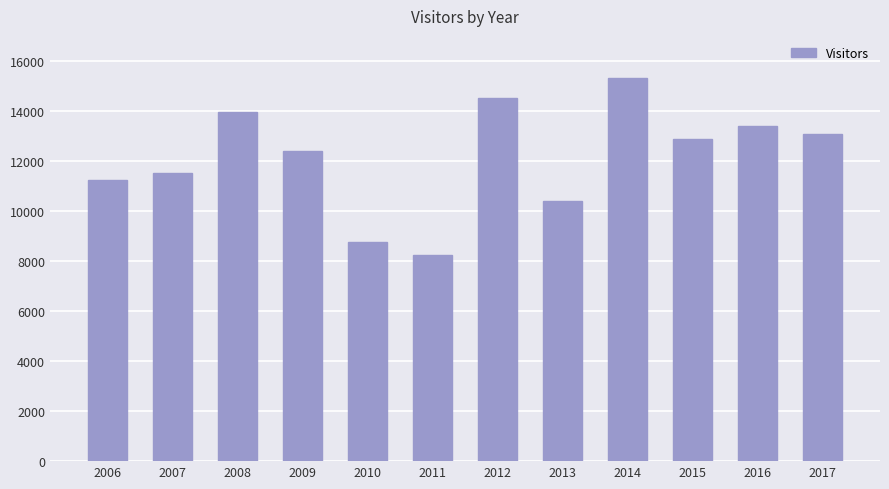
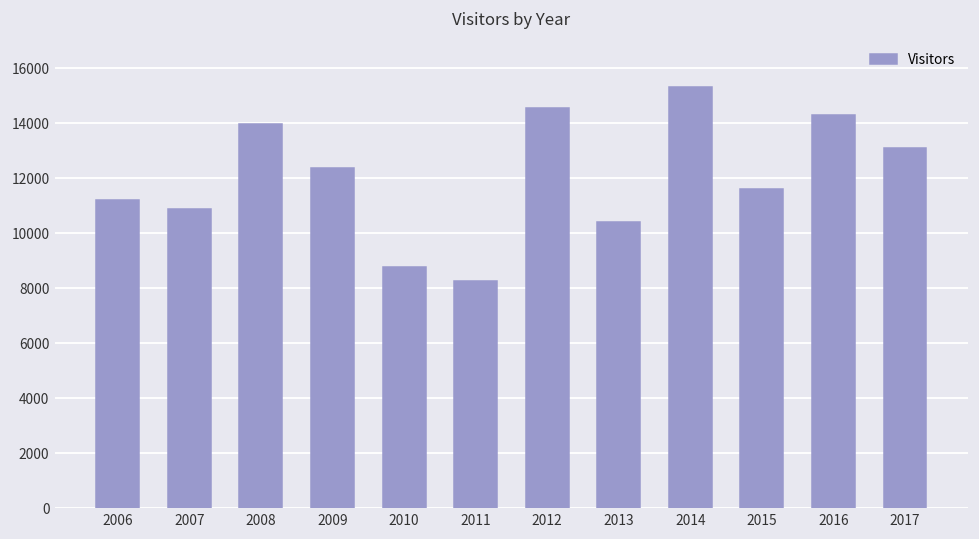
2007: 11500 -> 10900
2015: 12900 -> 11600
2016: 13400 -> 14300
